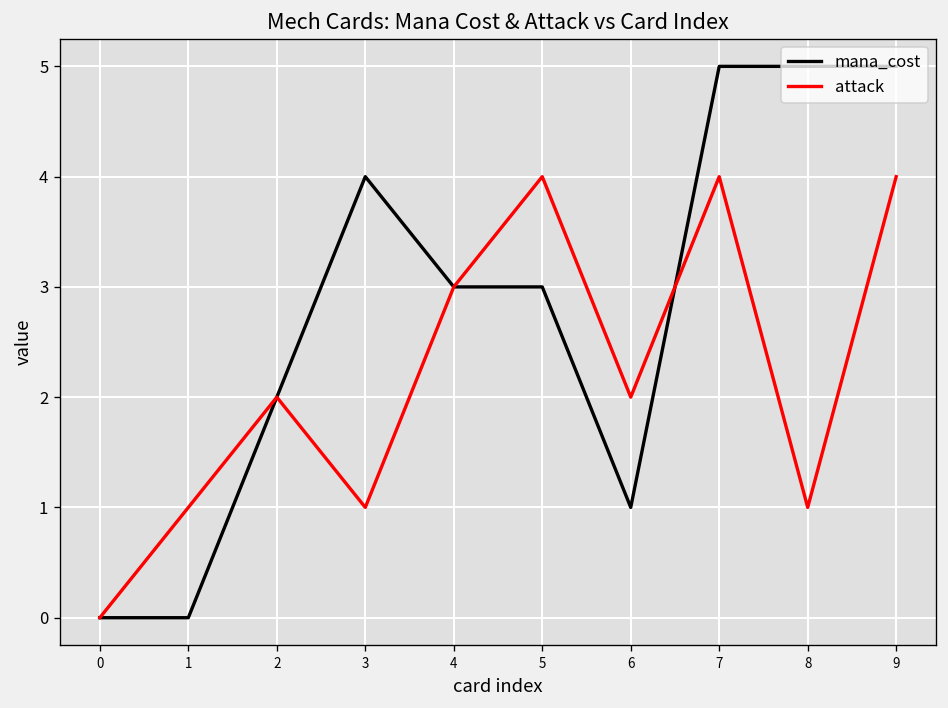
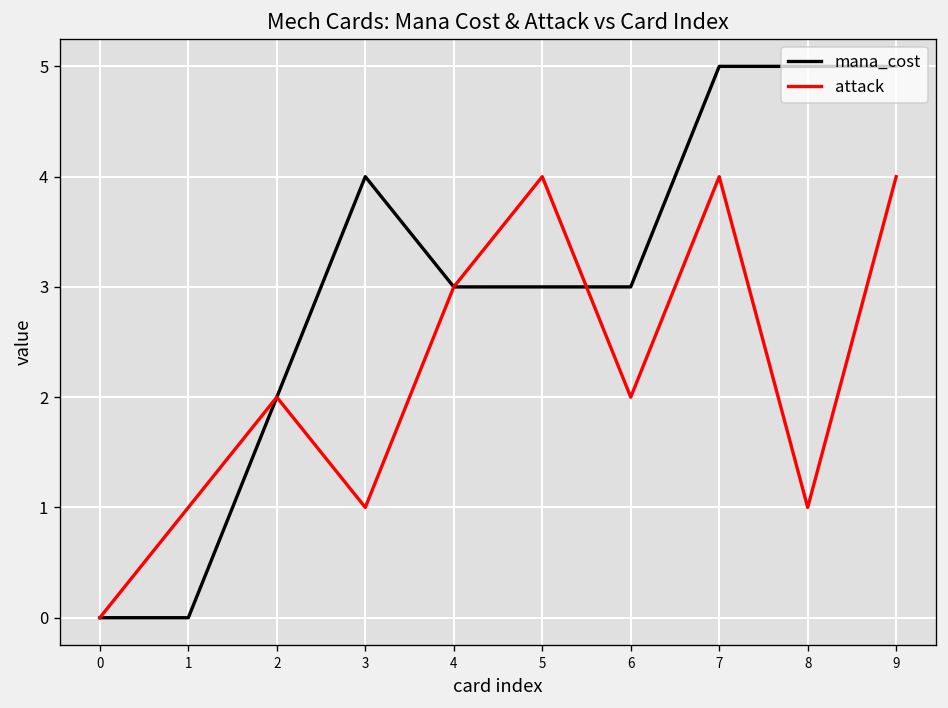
mana_cost, 6: 1 -> 3
